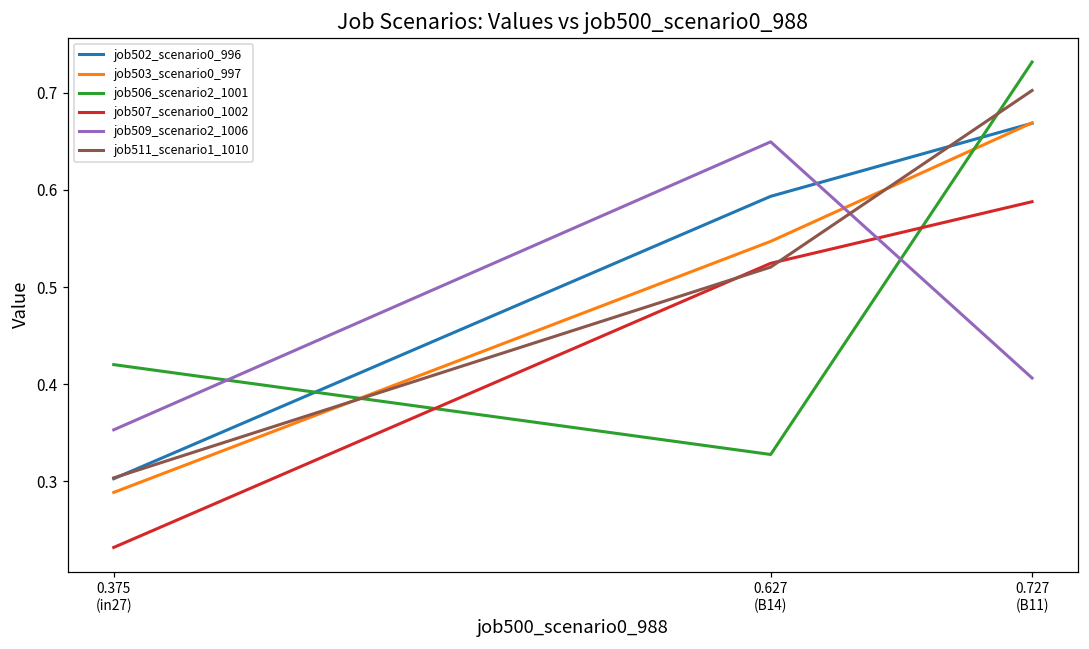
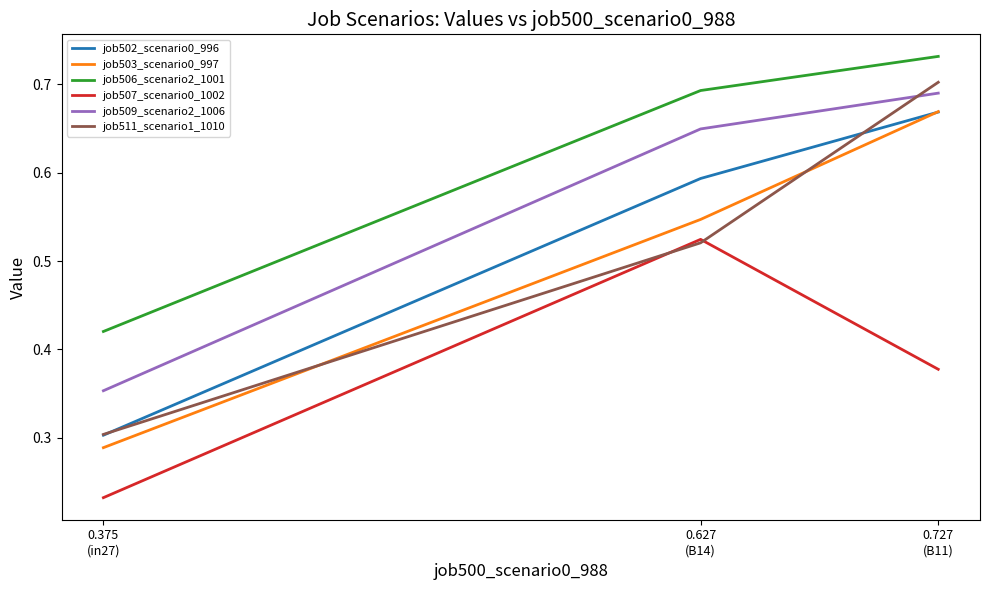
job506_scenario2_1001, 0.627 (B14): 0.33 -> 0.69
job507_scenario0_1002, 0.727 (B11): 0.59 -> 0.38
job509_scenario2_1006, 0.727 (B11): 0.41 -> 0.69
